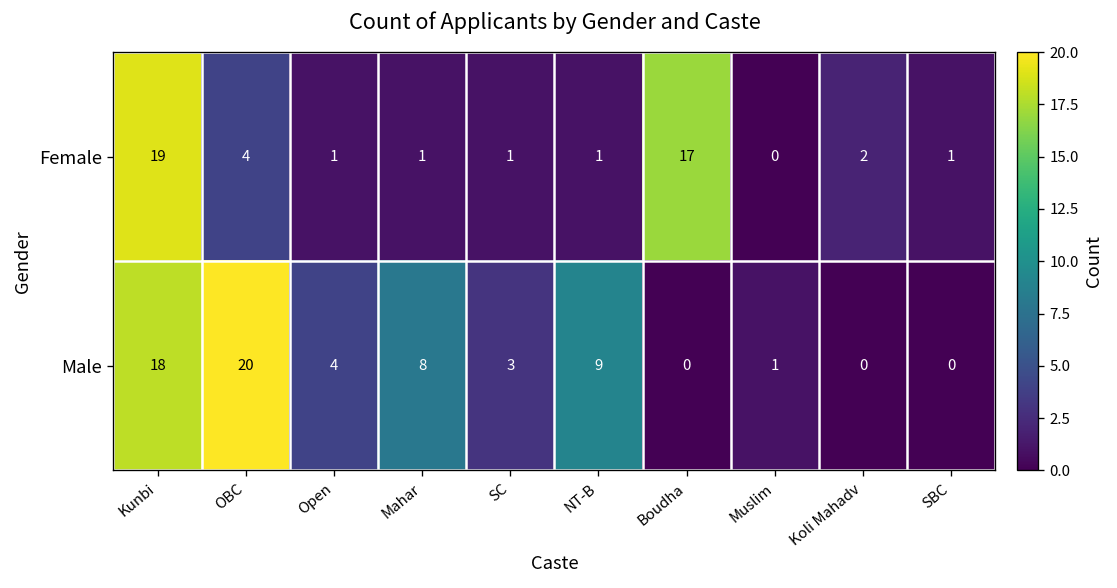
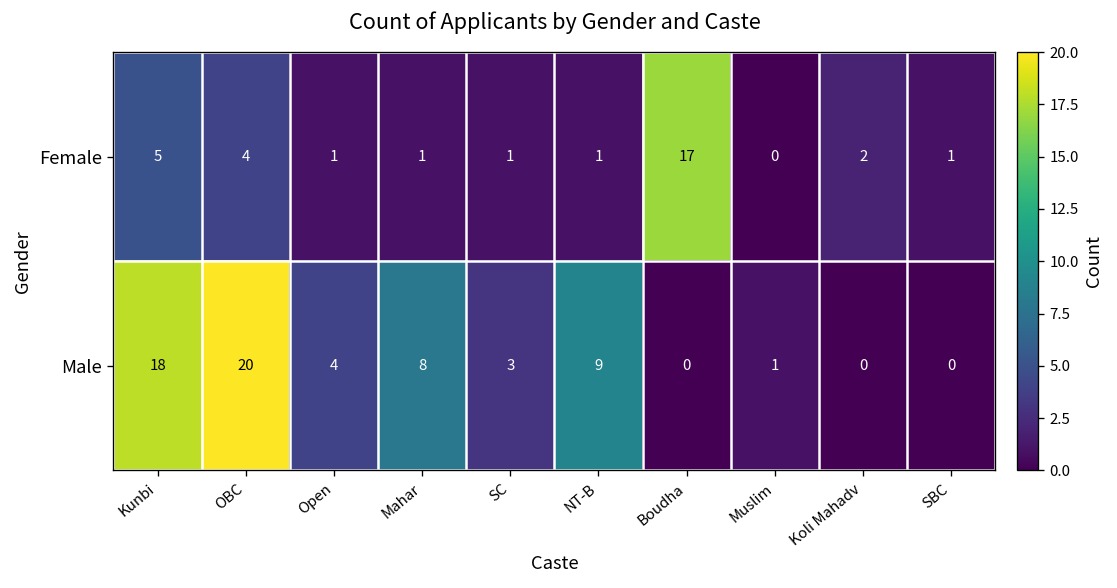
Female, Kunbi: 19 -> 5
